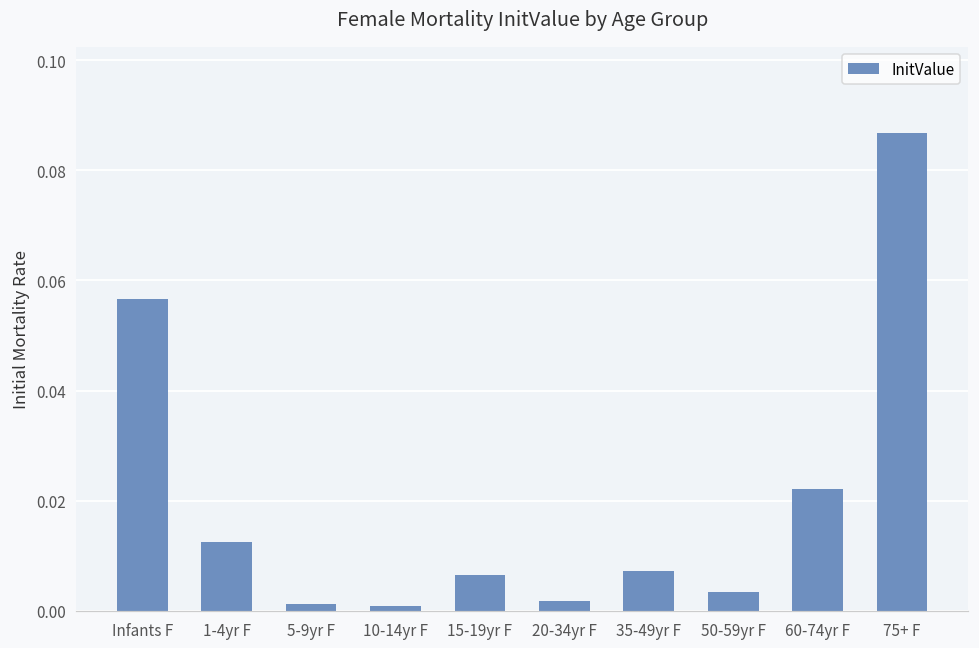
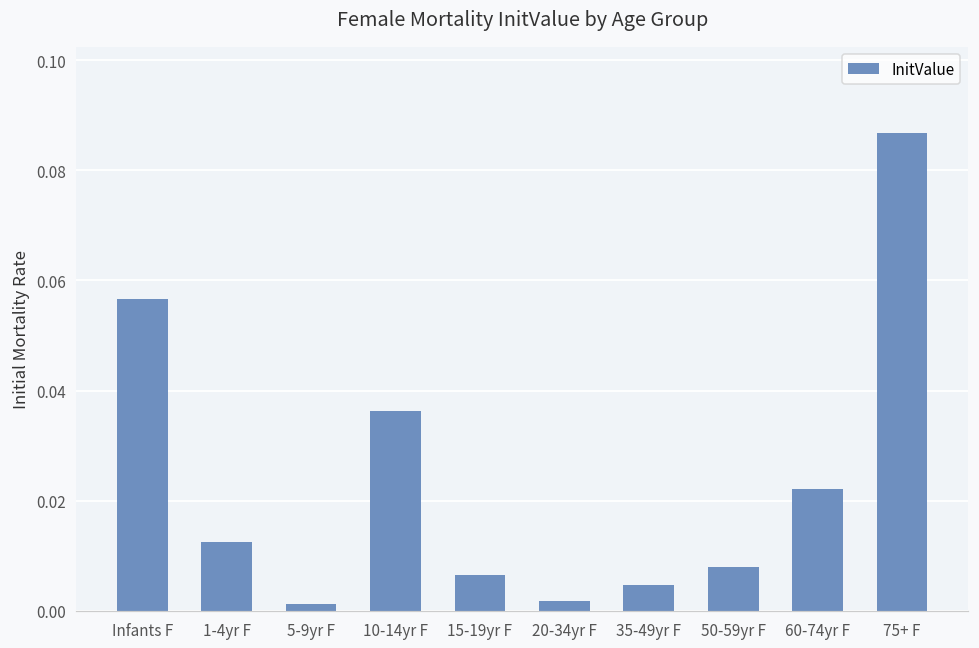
10-14yr F: 0.001 -> 0.036
35-49yr F: 0.007 -> 0.005
50-59yr F: 0.003 -> 0.008
